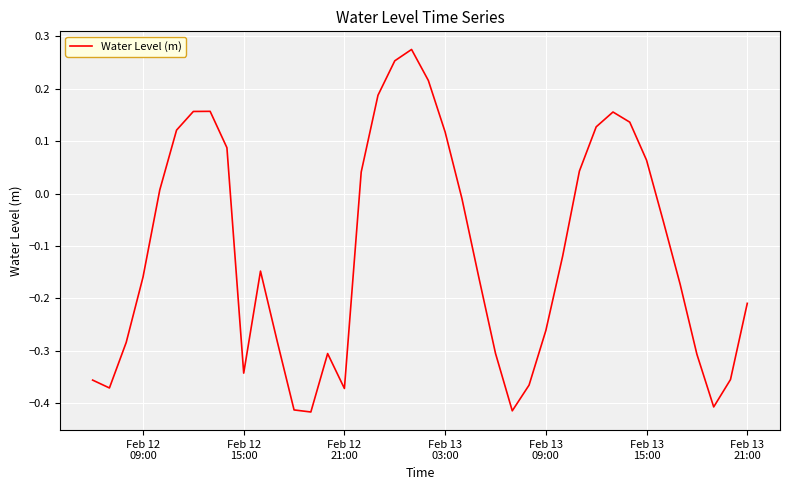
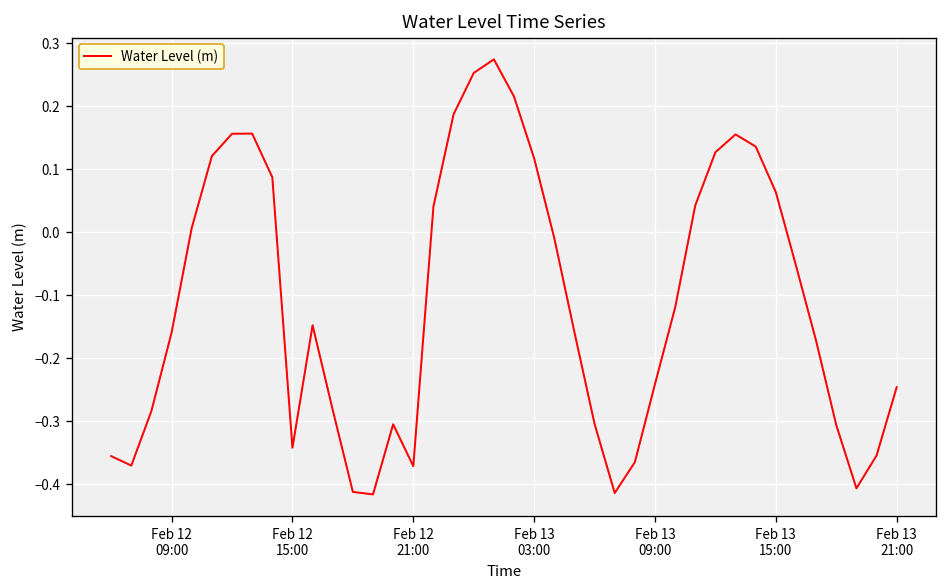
Feb 13 09:00: -0.26 -> -0.24
Feb 13 21:00: -0.21 -> -0.25
